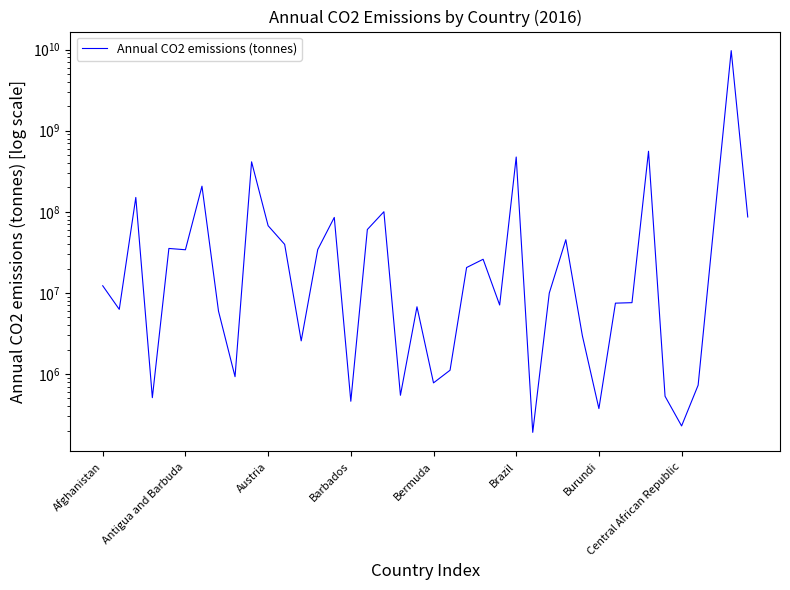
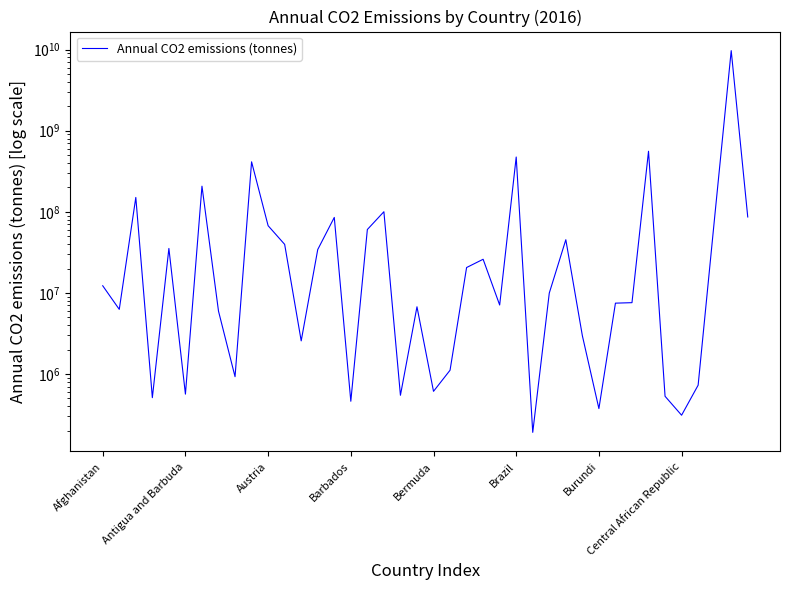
Antigua and Barbuda: 34000000 -> 600000
Bermuda: 800000 -> 600000
Central African Republic: 230000 -> 310000
